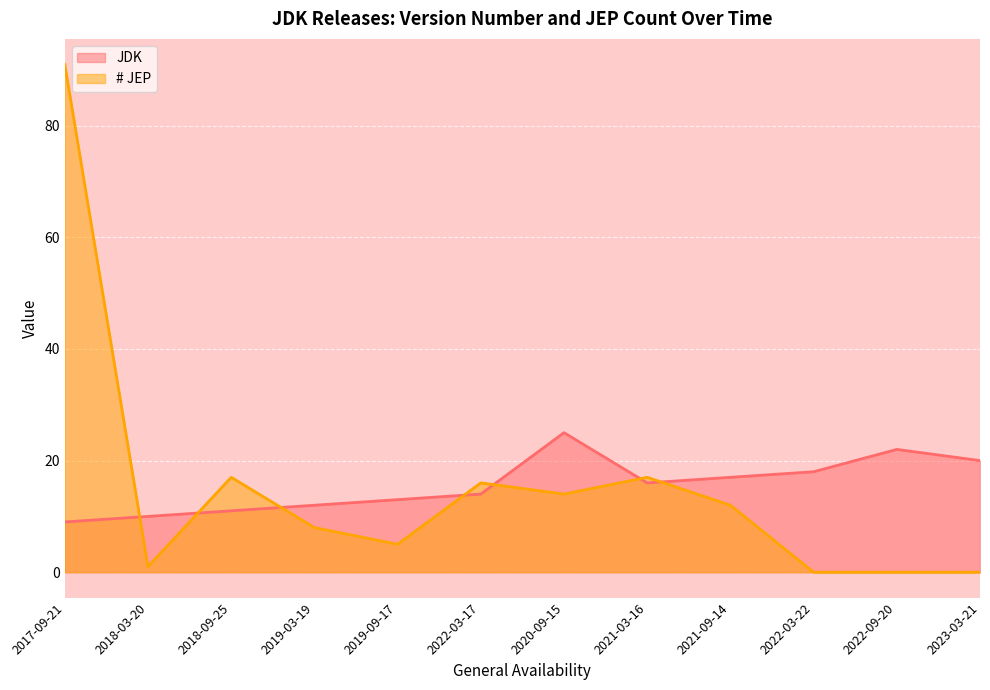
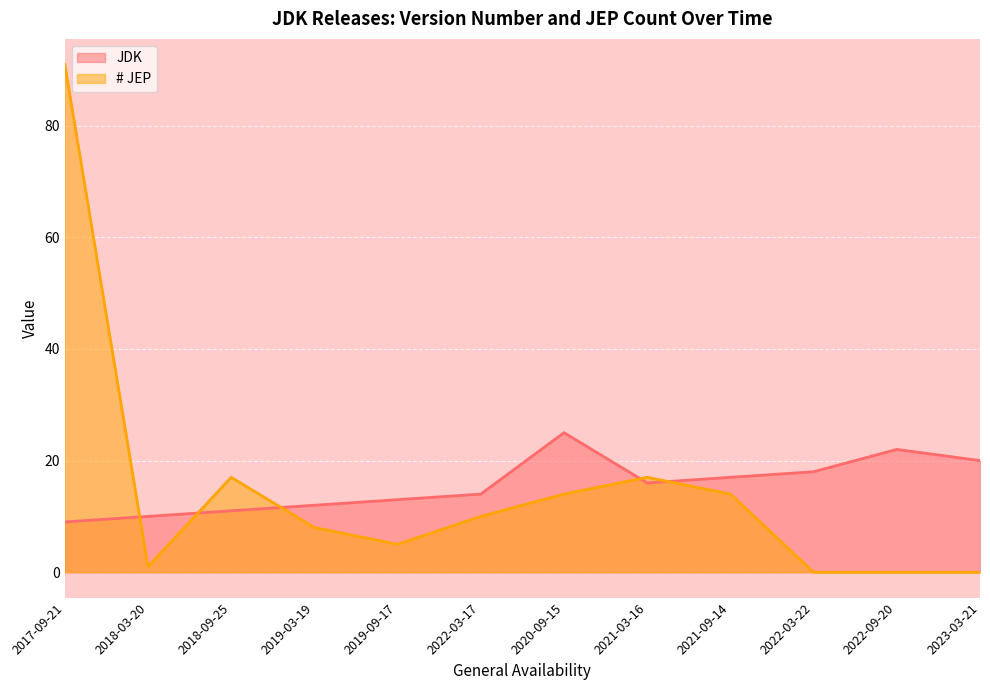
# JEP, 2022-03-17: 16 -> 10
# JEP, 2021-09-14: 12 -> 14
